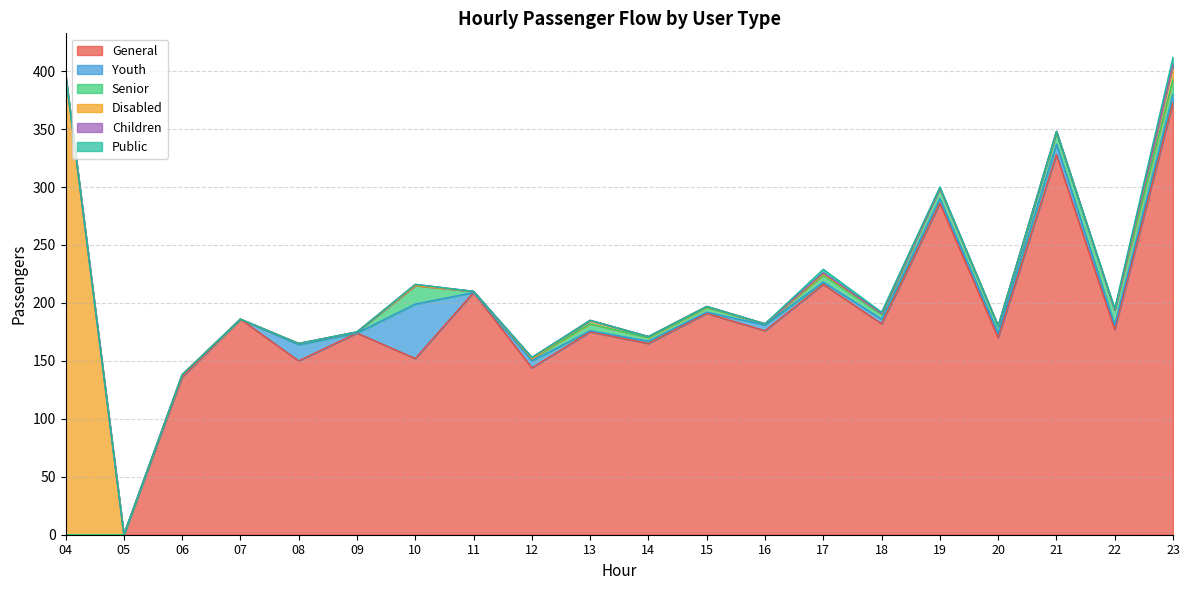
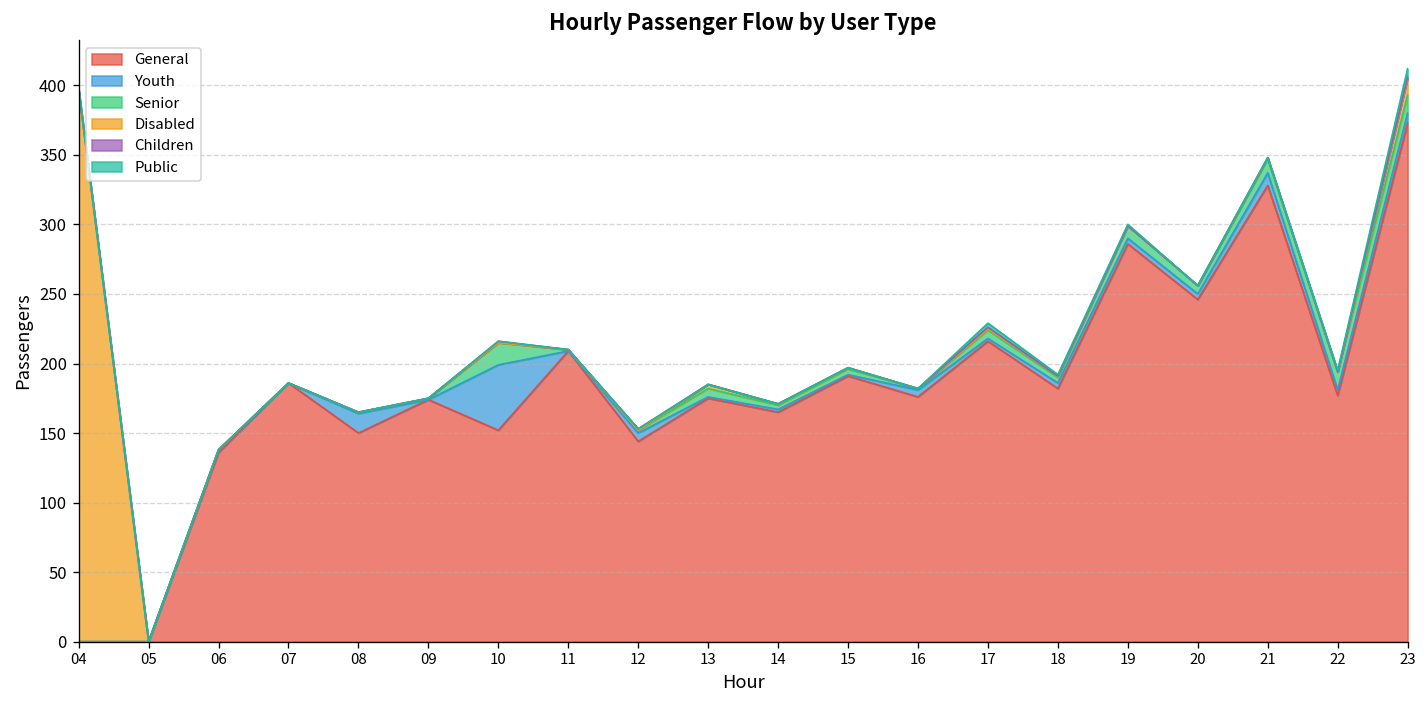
General, 20: 170 -> 246
